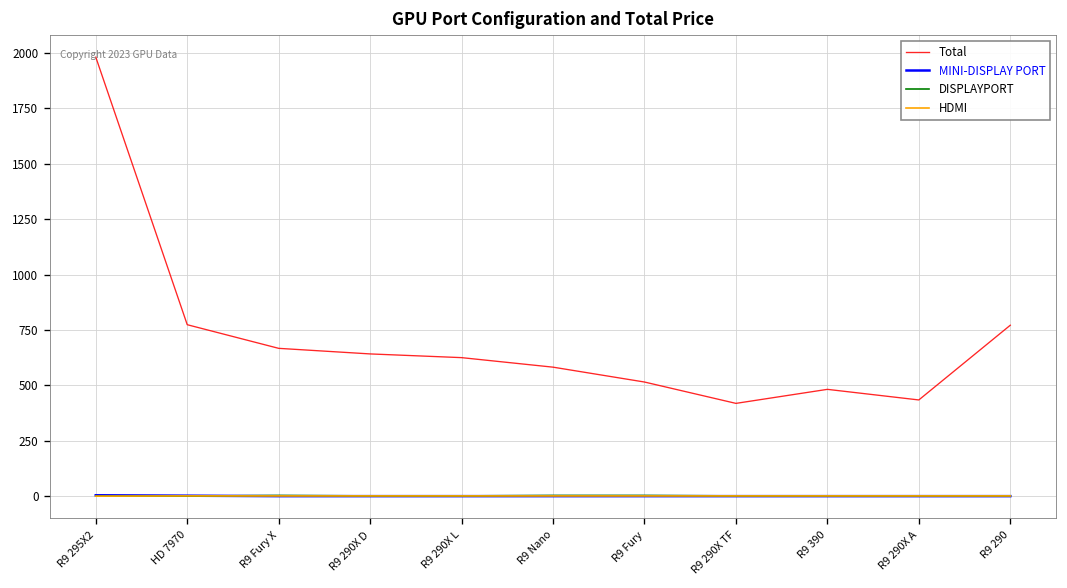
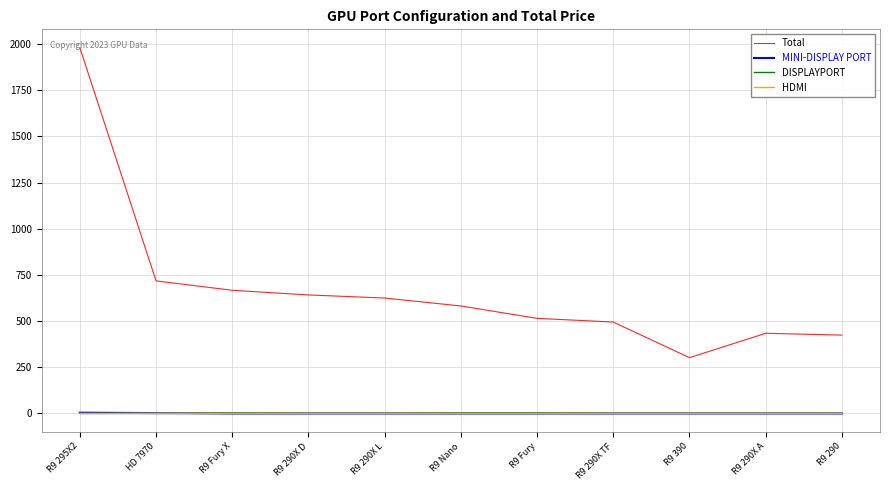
Total, HD 7970: 770 -> 720
Total, R9 290X TF: 420 -> 500
Total, R9 390: 480 -> 300
Total, R9 290: 770 -> 420
